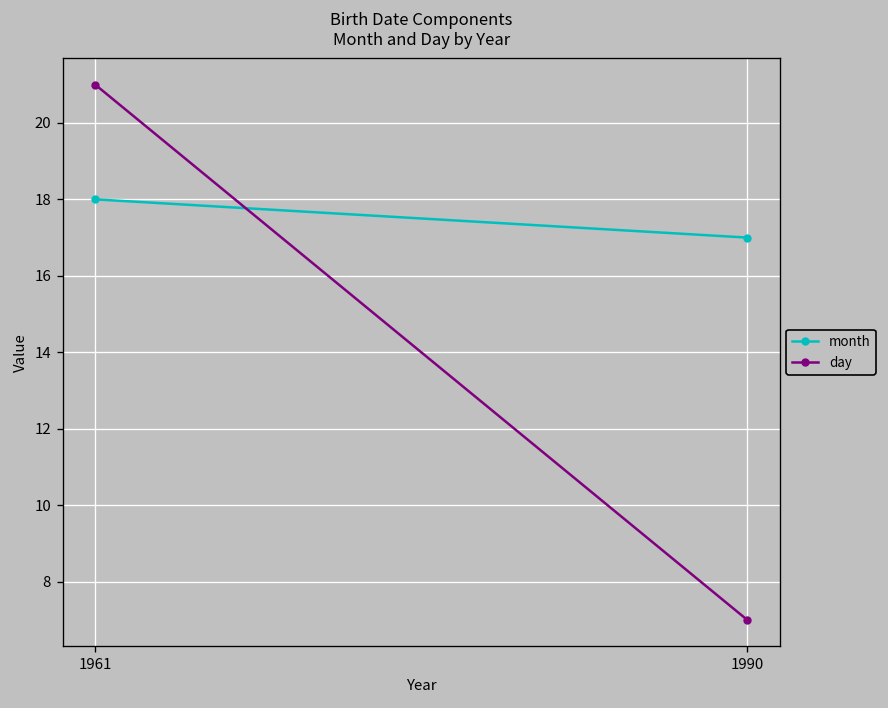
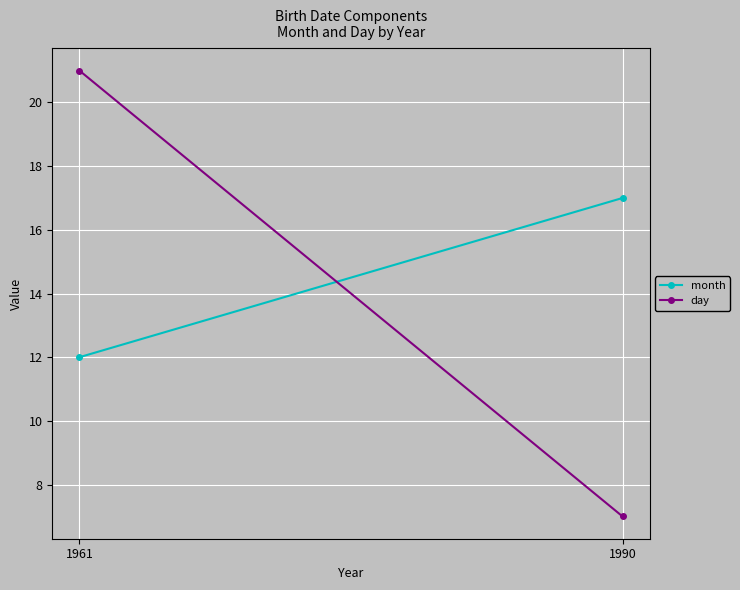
month, 1961: 18 -> 12
